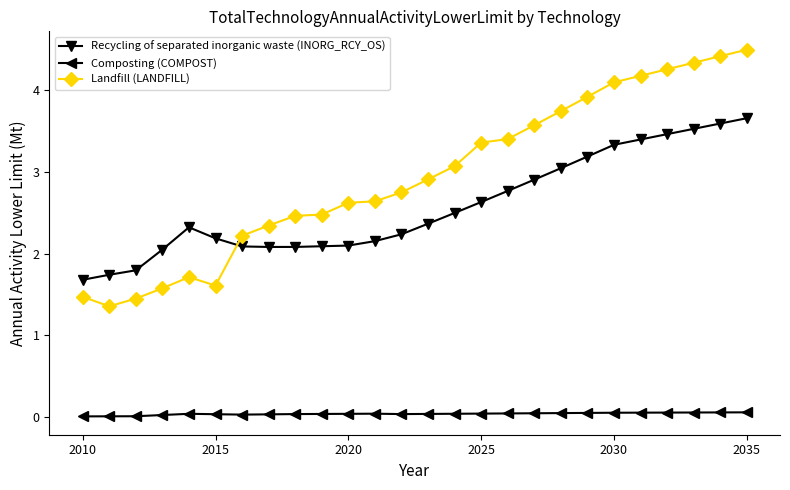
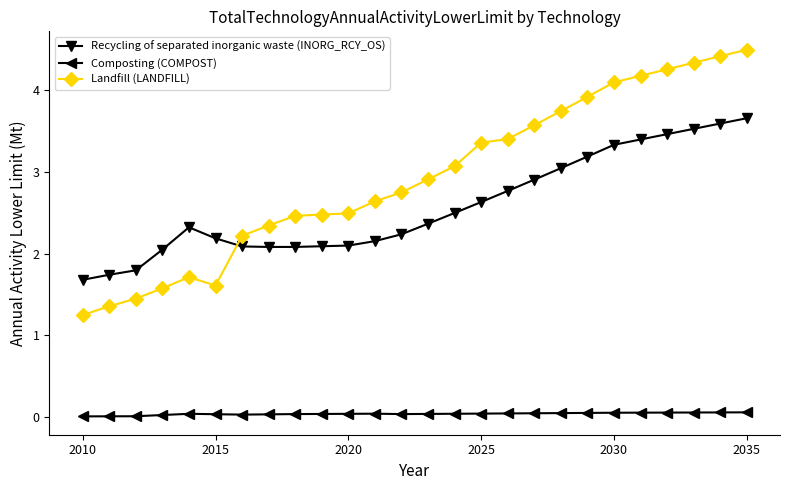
Landfill (LANDFILL), 2010: 1.5 -> 1.2
Landfill (LANDFILL), 2020: 2.6 -> 2.5
